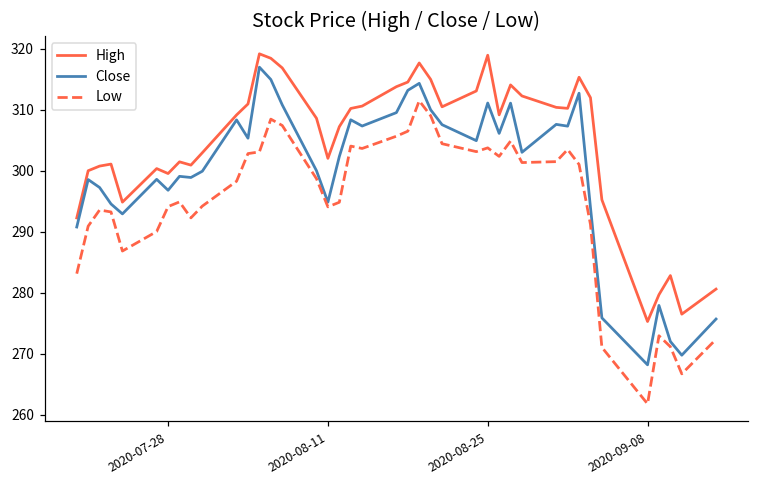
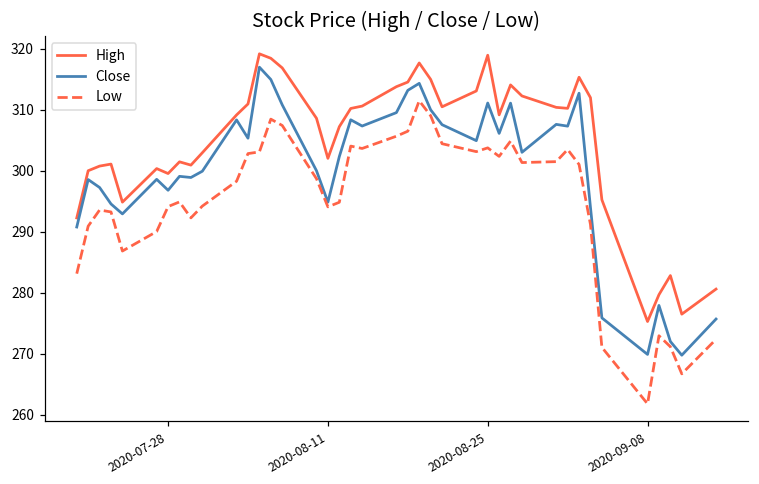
Close, 2020-09-08: 268 -> 270
